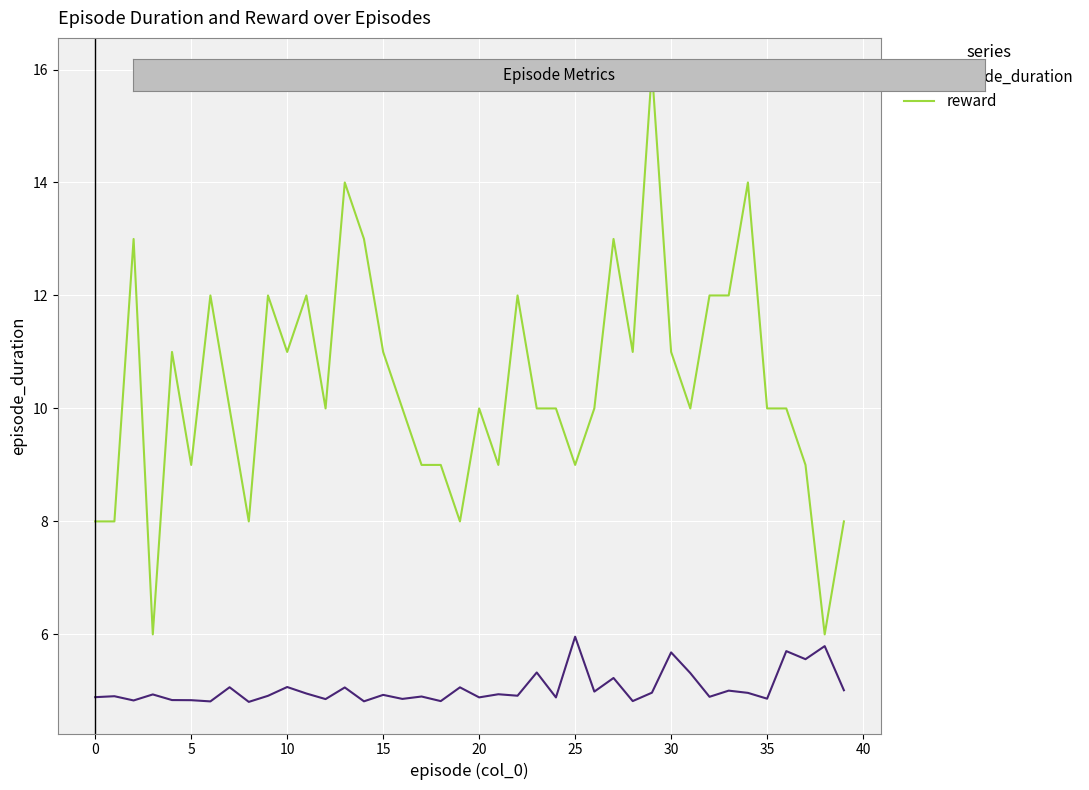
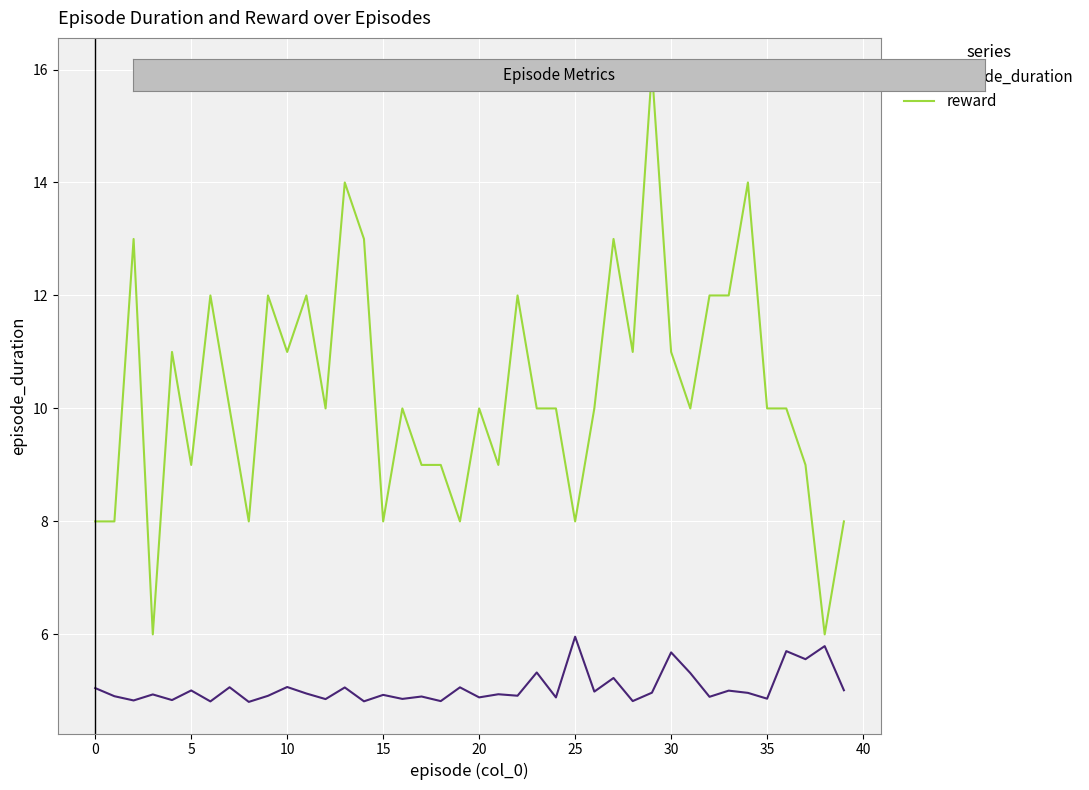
episode_duration, 0: 4.9 -> 5.0
episode_duration, 5: 4.8 -> 5.0
reward, 15: 11 -> 8
reward, 25: 9 -> 8
